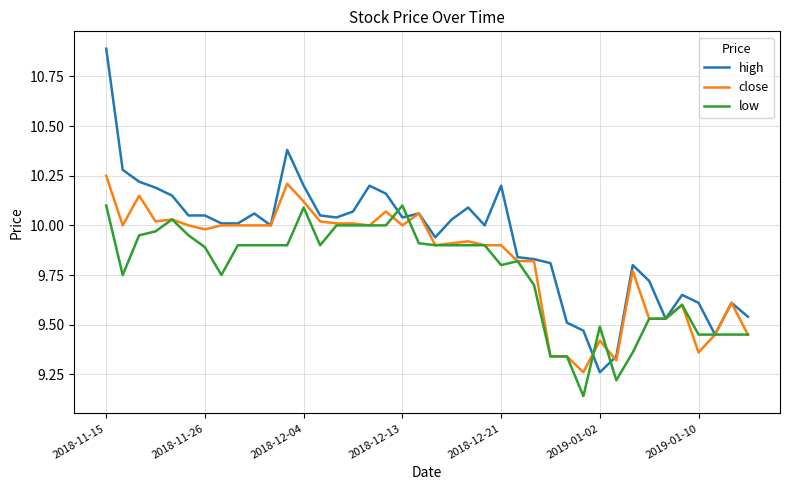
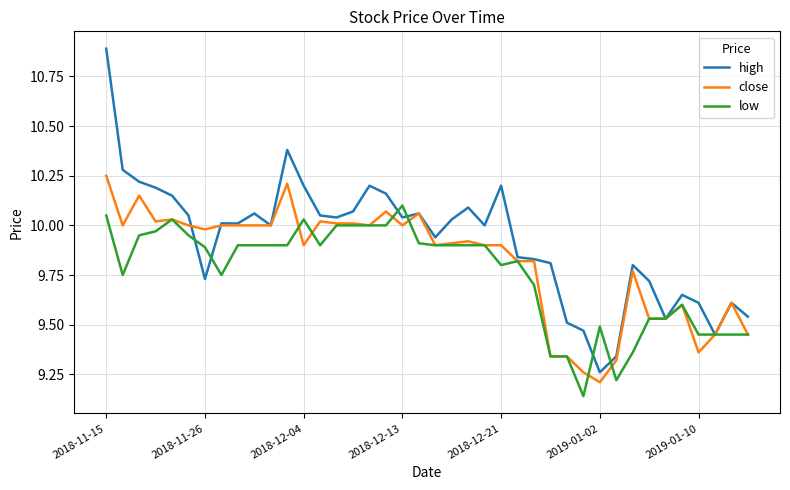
low, 2018-11-15: 10.10 -> 10.05
high, 2018-11-26: 10.05 -> 9.73
close, 2018-12-04: 10.12 -> 9.90
low, 2018-12-04: 10.09 -> 10.03
close, 2019-01-02: 9.42 -> 9.21
